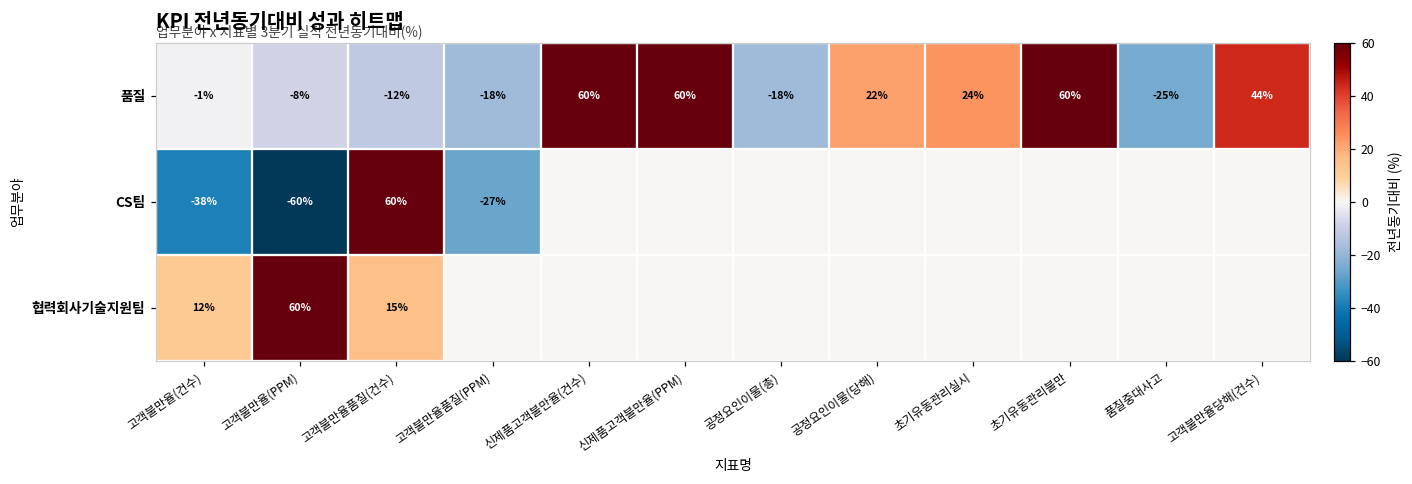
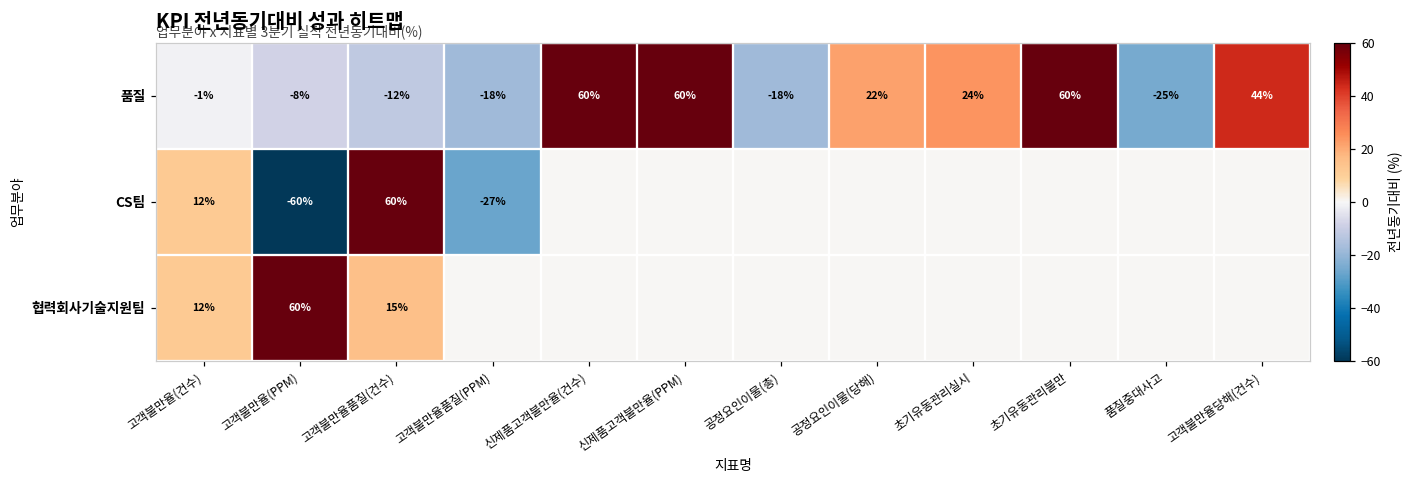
CS팀, 고객불만율(건수): -38% -> 12%
